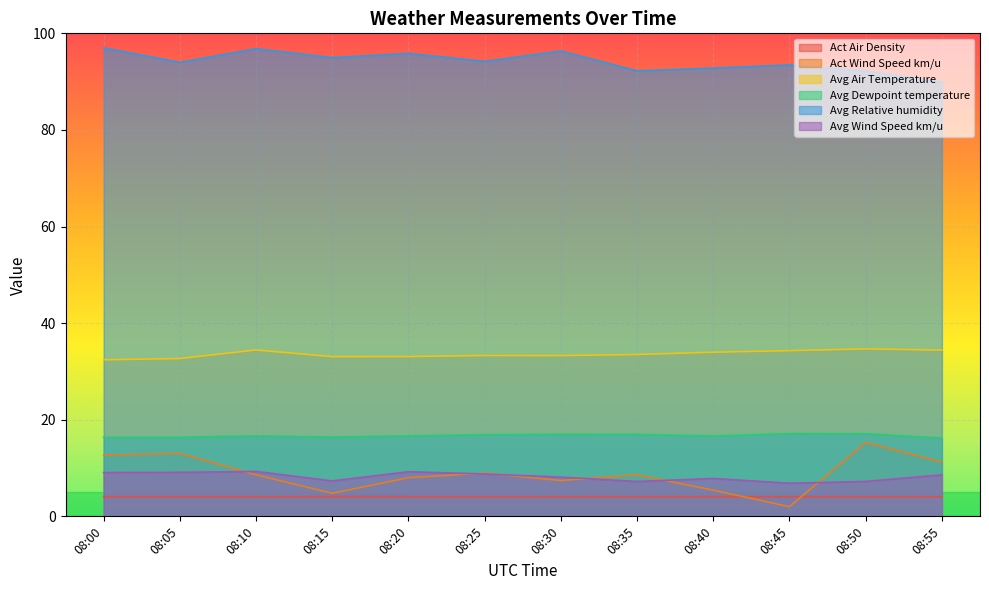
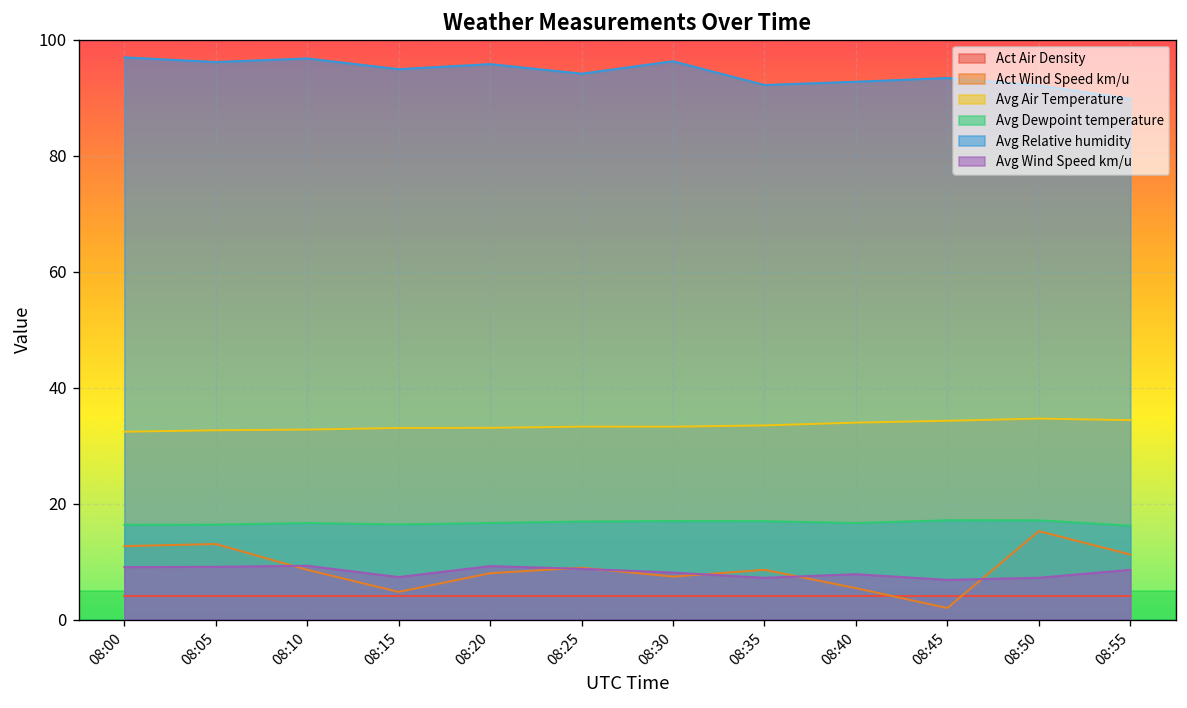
Avg Relative humidity, 08:05: 94 -> 96
Avg Air Temperature, 08:10: 34 -> 33
